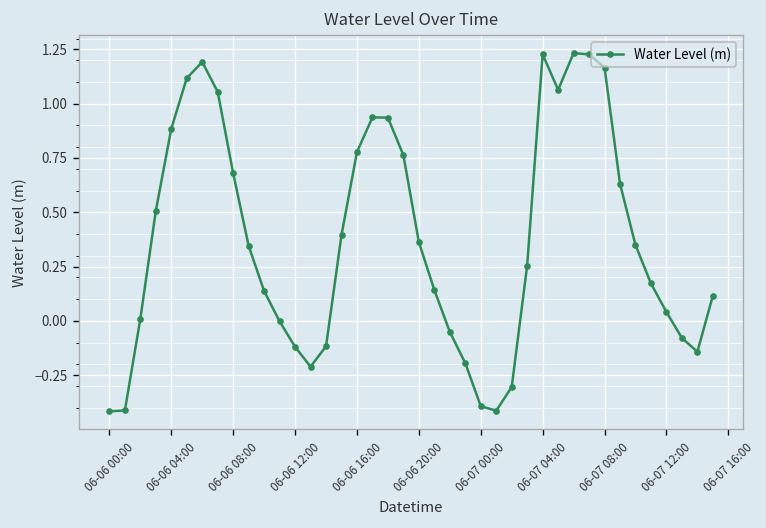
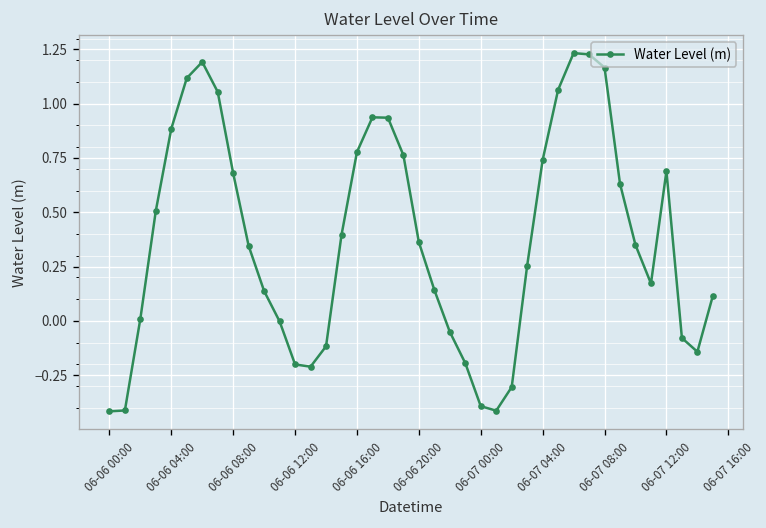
06-06 12:00: -0.12 -> -0.20
06-07 04:00: 1.23 -> 0.74
06-07 12:00: 0.04 -> 0.69
